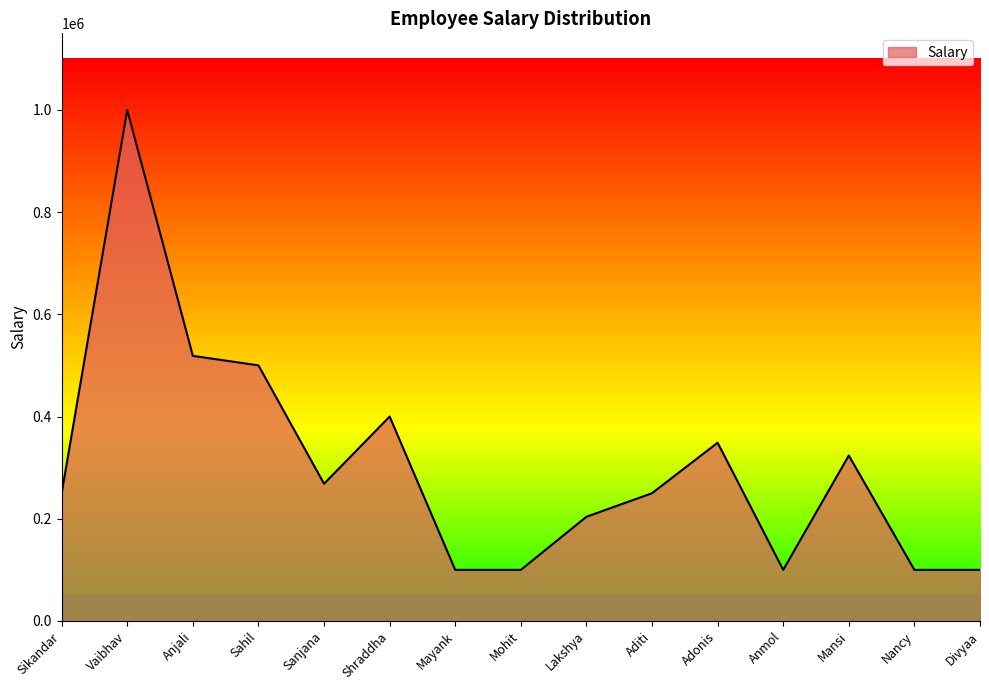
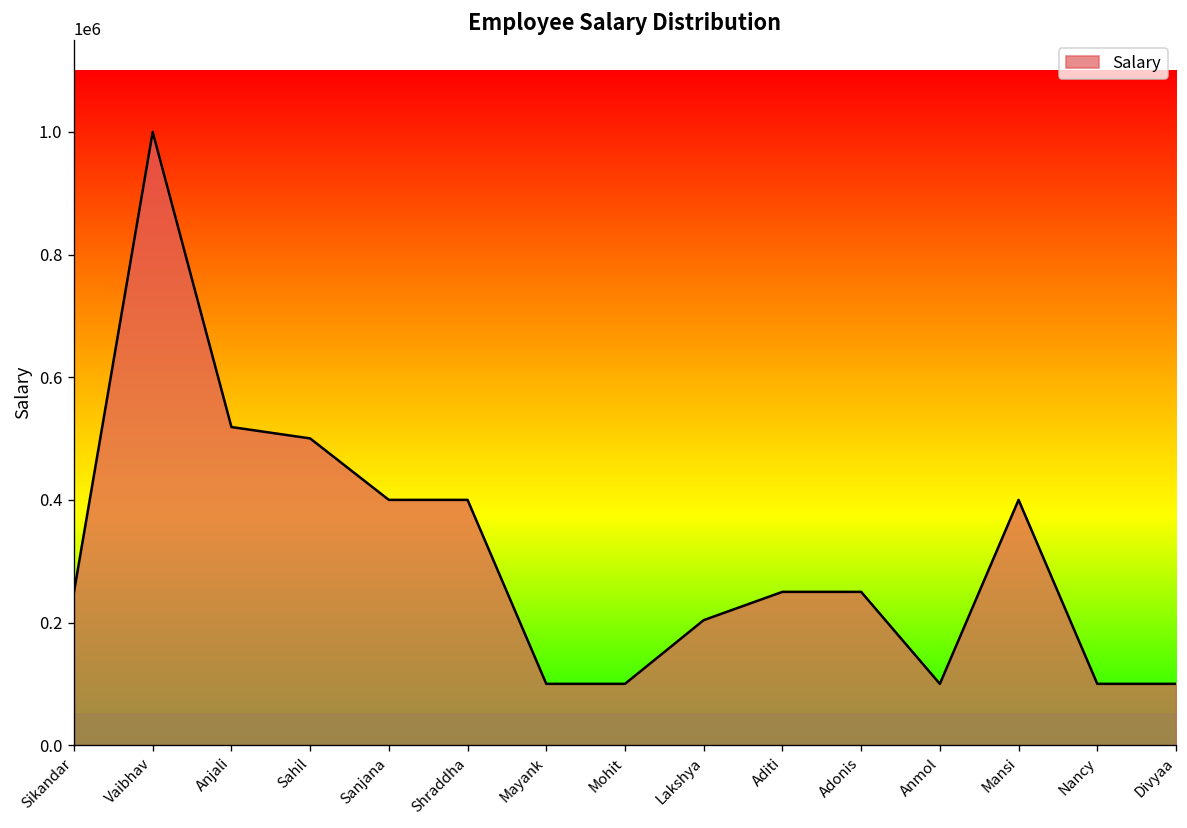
Sanjana: 270000 -> 400000
Adonis: 350000 -> 250000
Mansi: 320000 -> 400000
